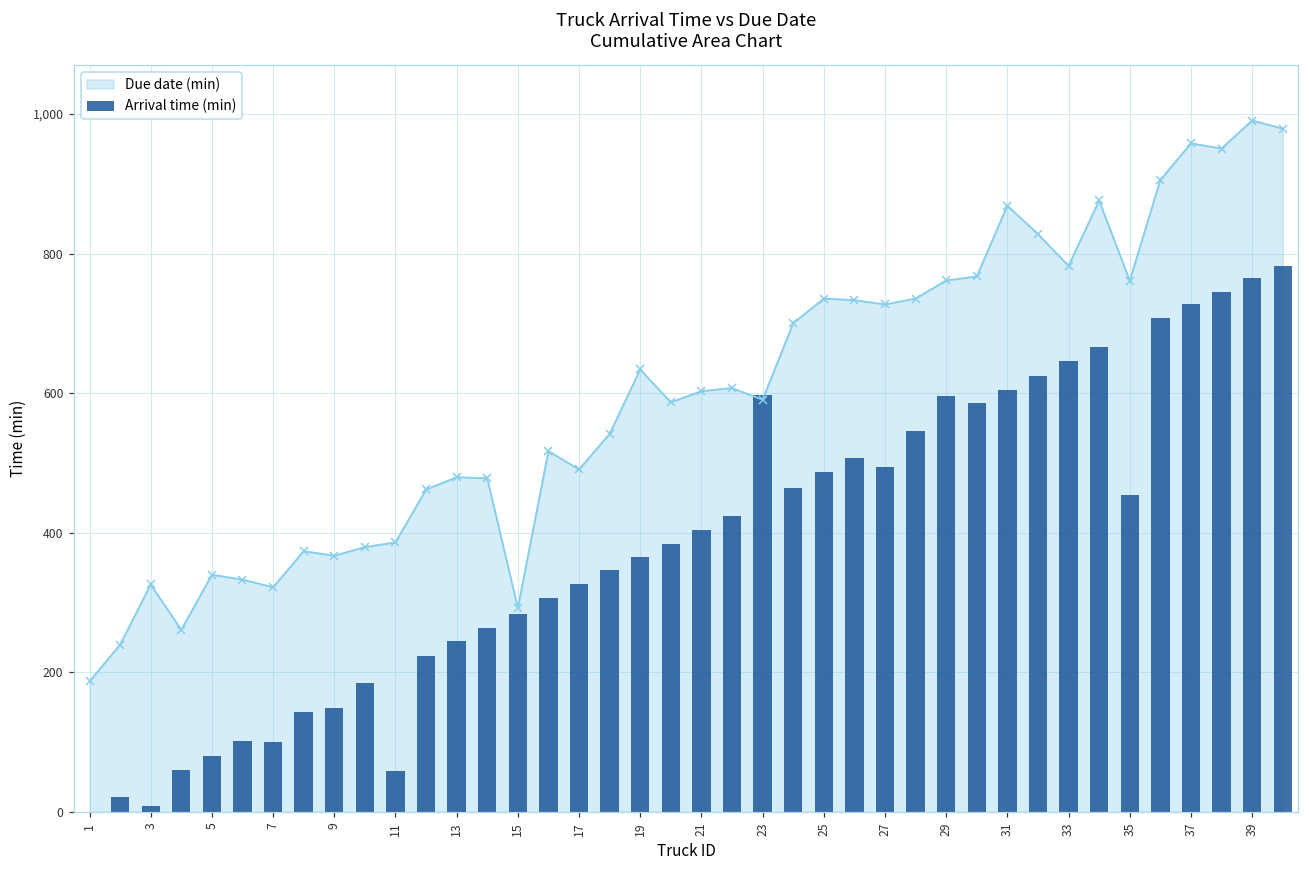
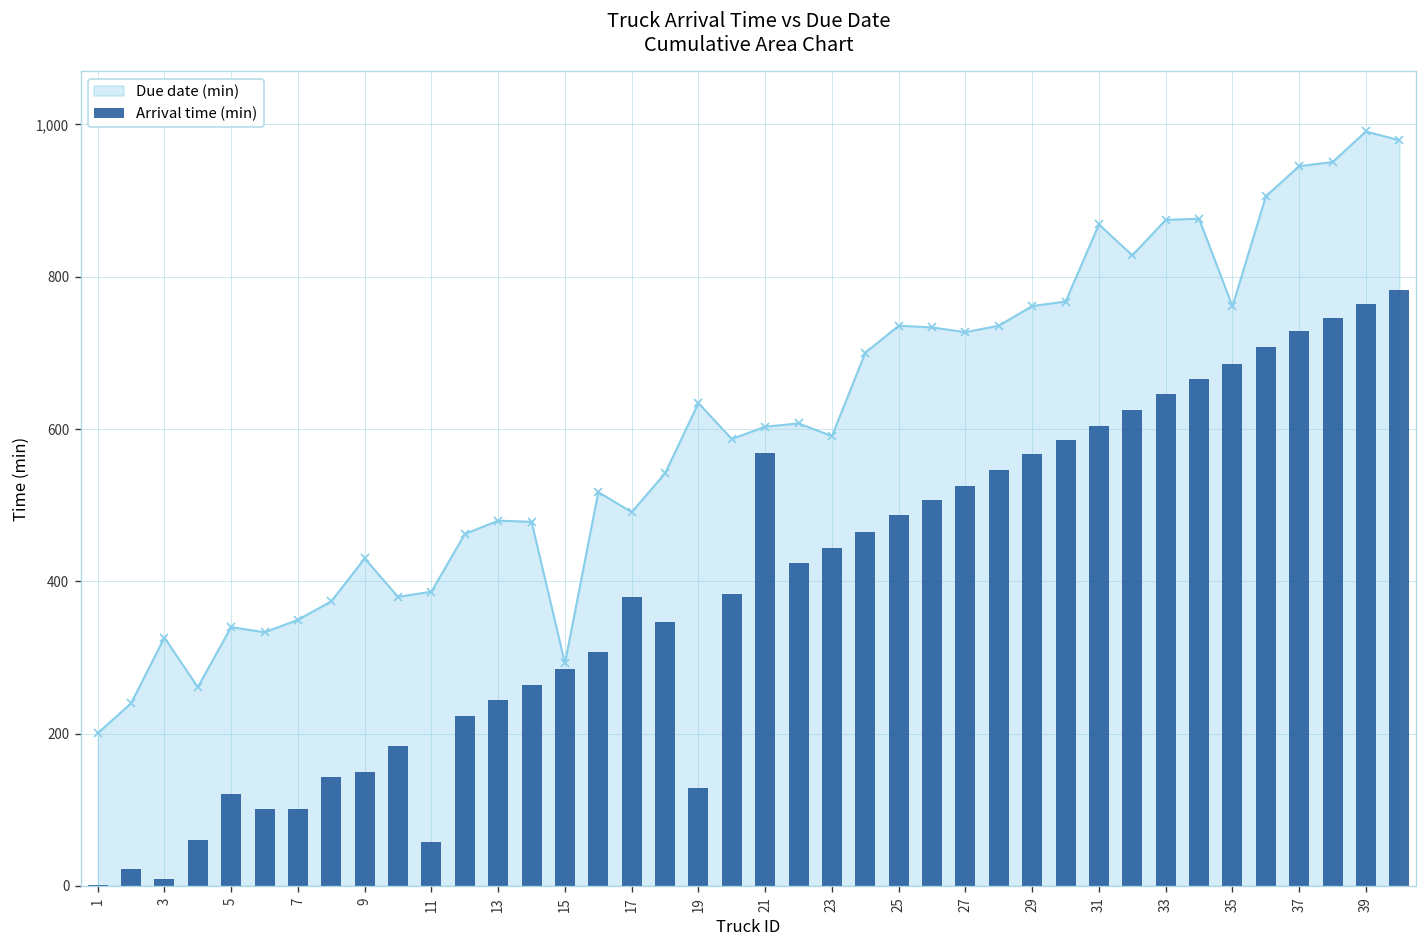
Due date (min), 1: 190 -> 200
Arrival time (min), 5: 80 -> 120
Due date (min), 7: 320 -> 350
Due date (min), 9: 370 -> 430
Arrival time (min), 17: 330 -> 380
Arrival time (min), 19: 370 -> 130
Arrival time (min), 21: 400 -> 570
Arrival time (min), 23: 600 -> 440
Arrival time (min), 27: 490 -> 530
Arrival time (min), 29: 600 -> 570
Due date (min), 33: 780 -> 870
Arrival time (min), 35: 450 -> 690
Due date (min), 37: 960 -> 950
